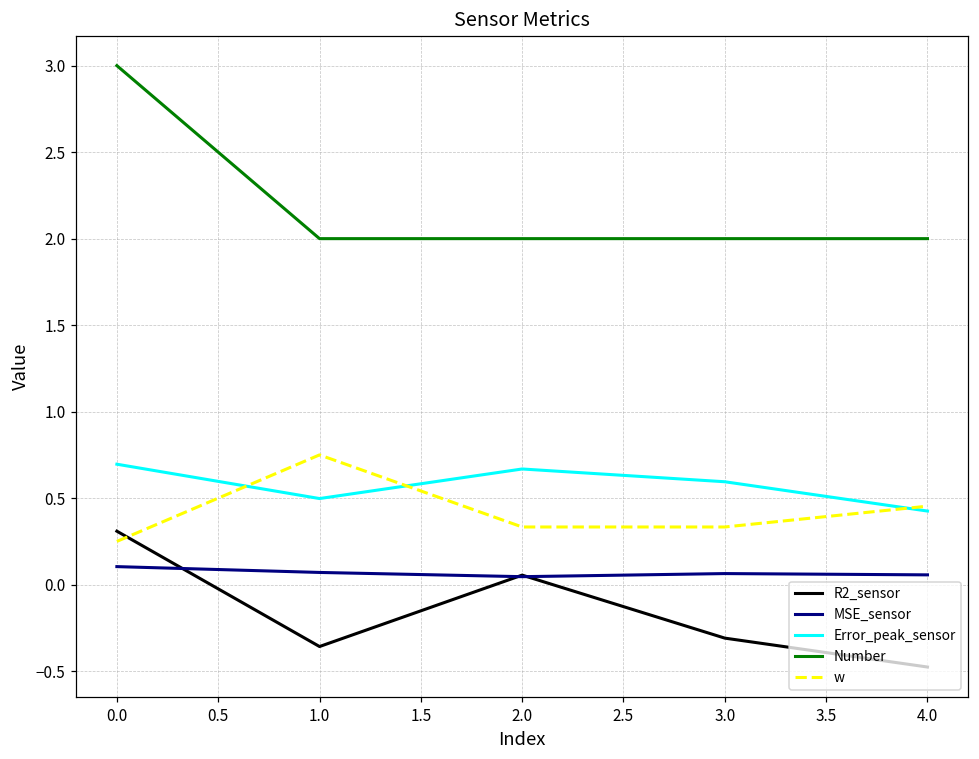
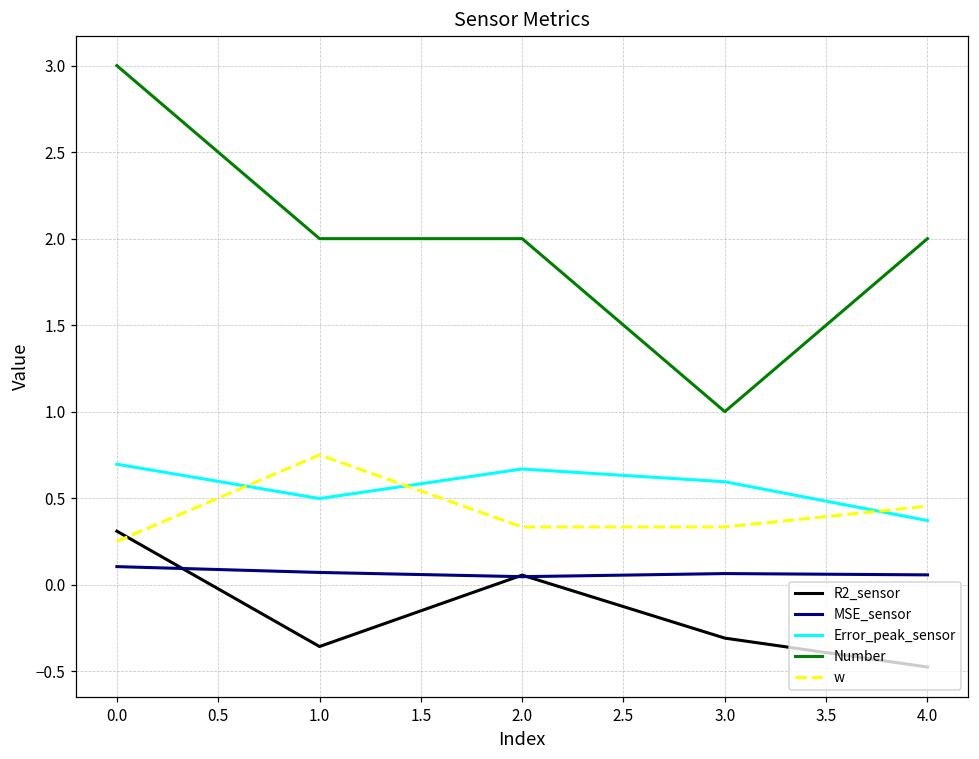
Number, 3.0: 2 -> 1
Error_peak_sensor, 4.0: 0.43 -> 0.37
